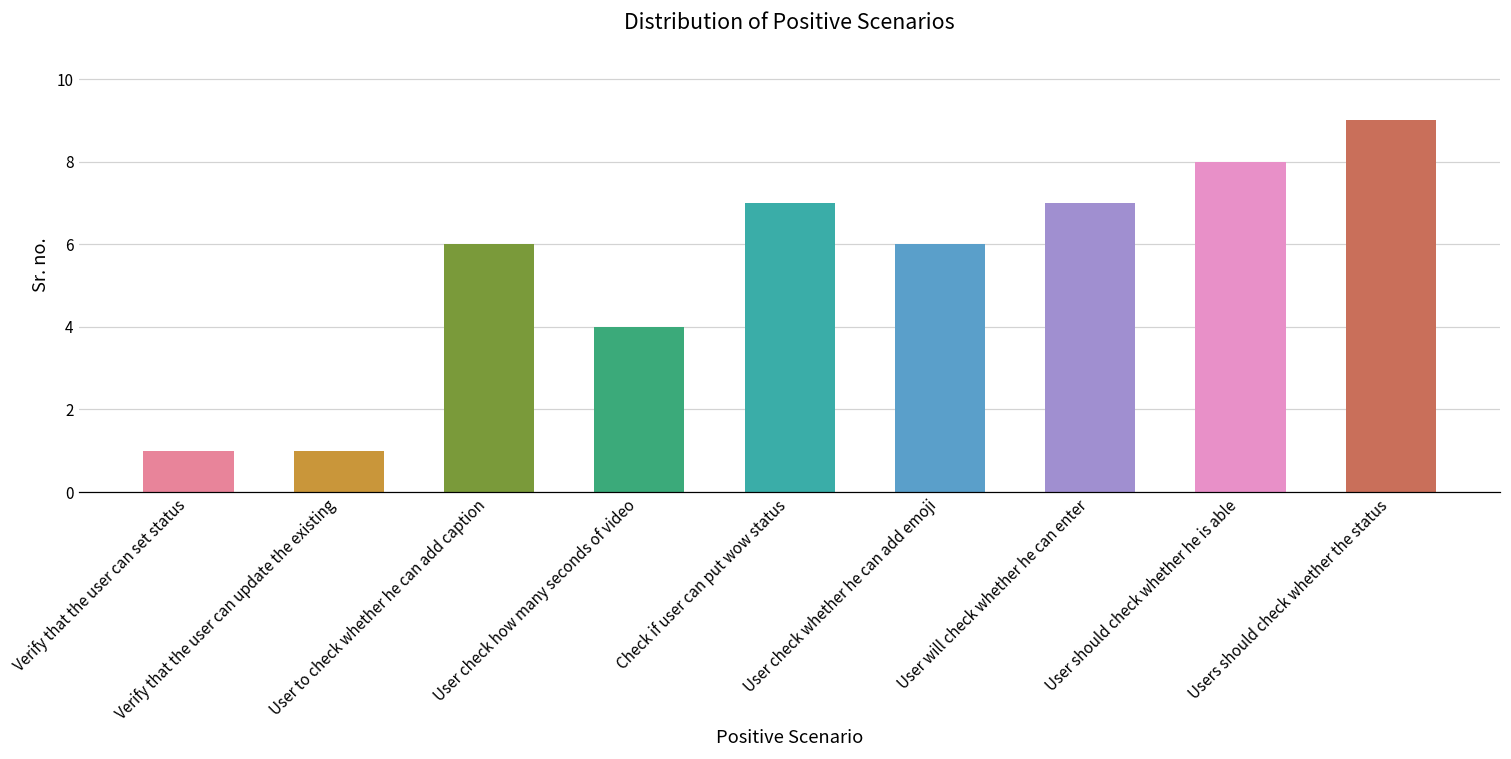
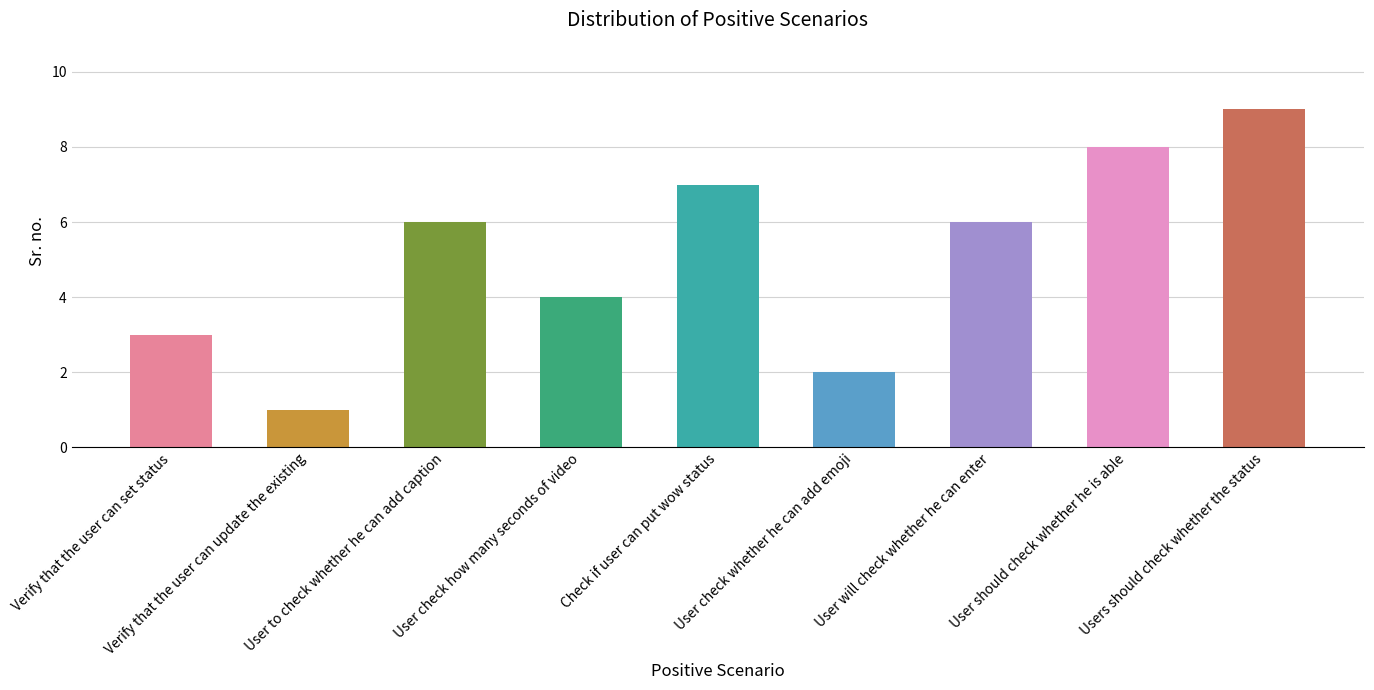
Verify that the user can set status: 1 -> 3
User check whether he can add emoji: 6 -> 2
User will check whether he can enter: 7 -> 6
